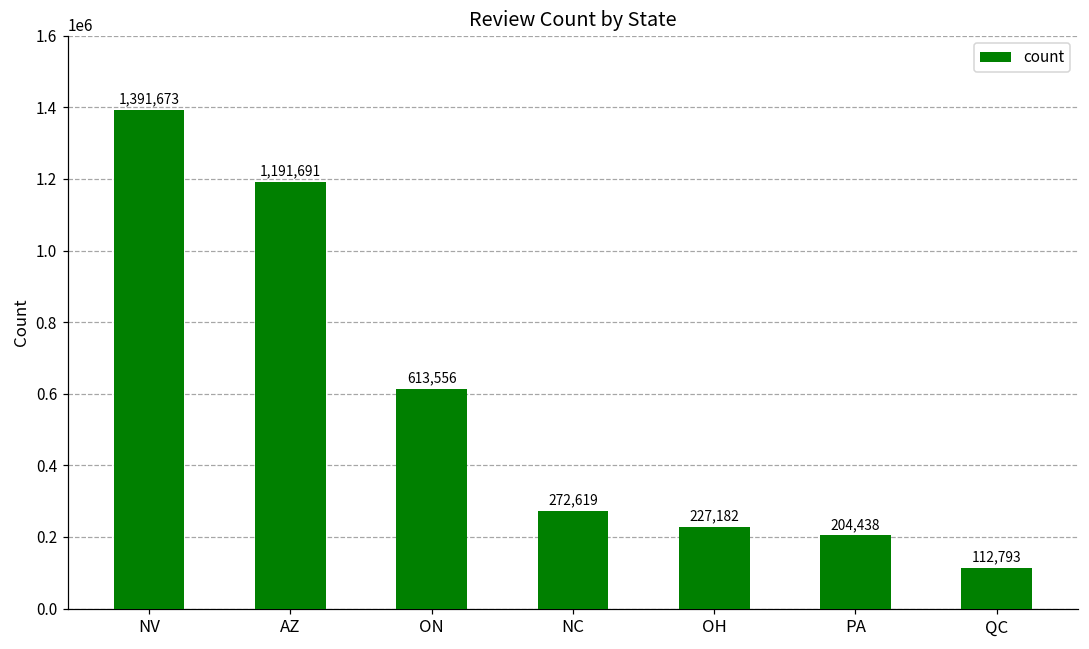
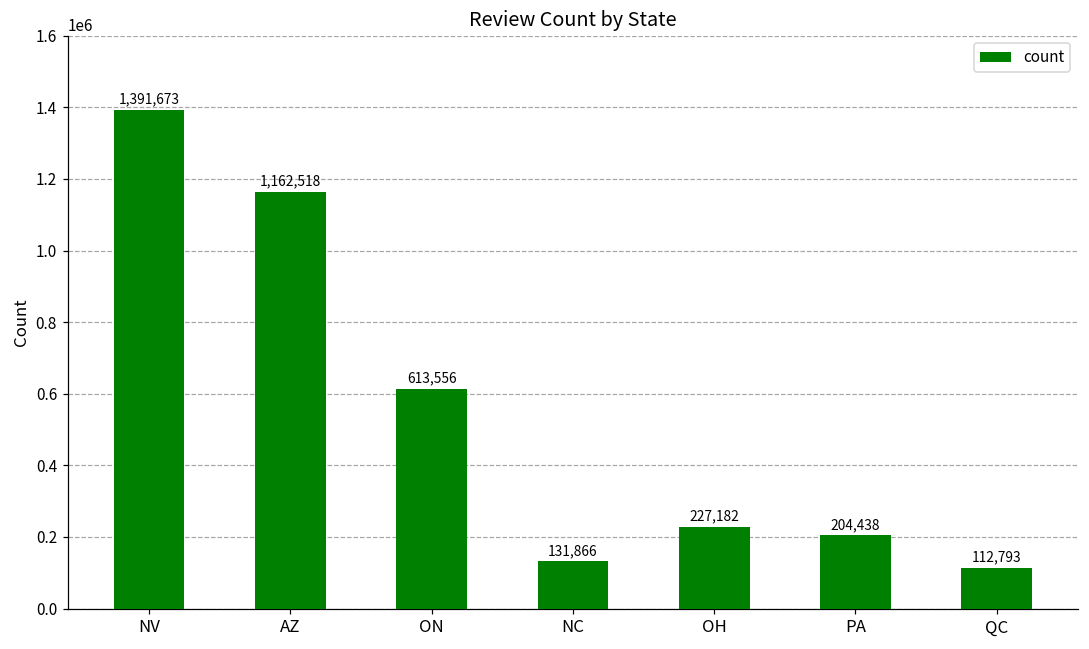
AZ: 1,191,691 -> 1,162,518
NC: 272,619 -> 131,866
